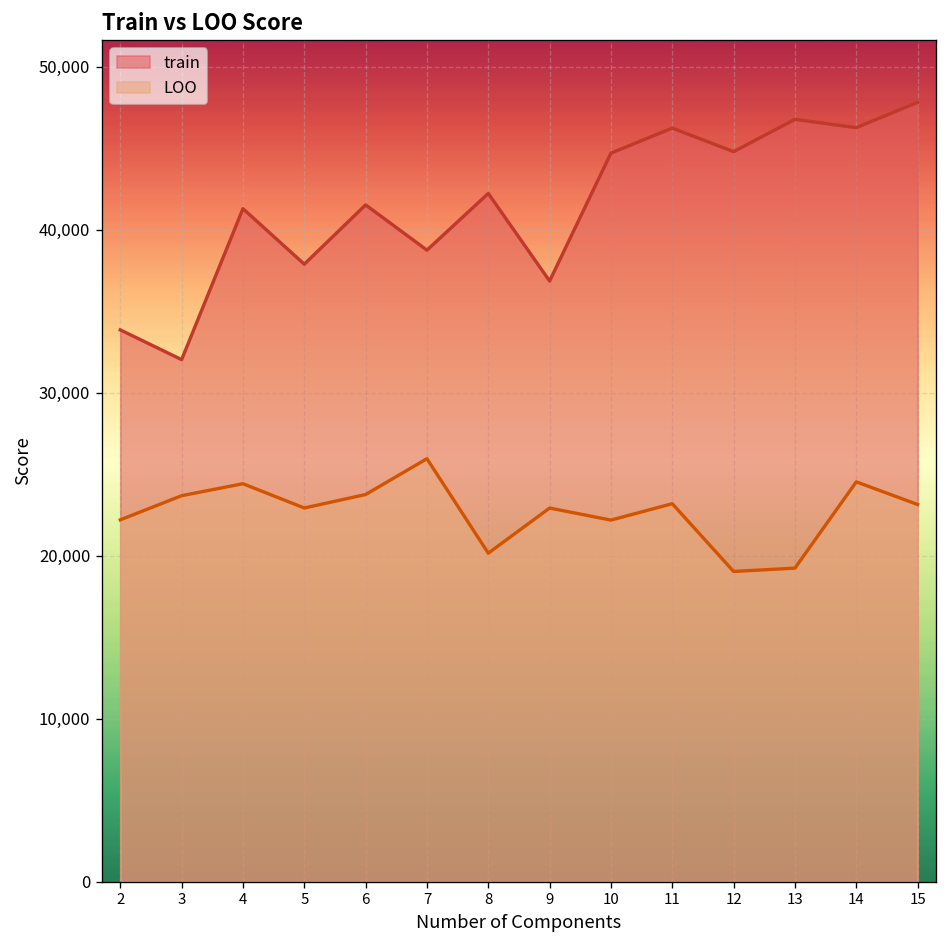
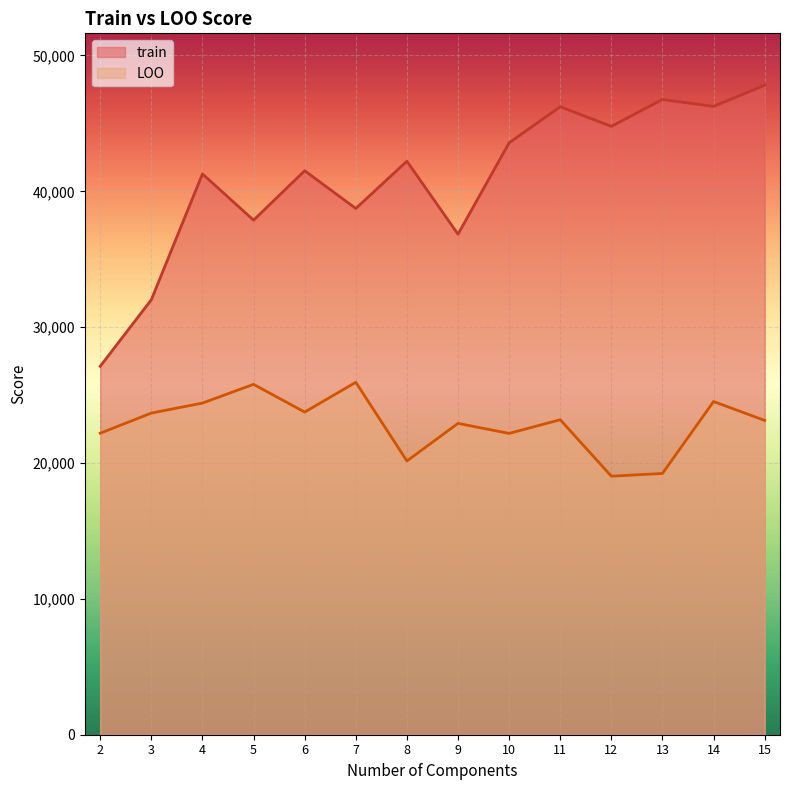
train, 2: 33,800 -> 27,100
LOO, 5: 22,900 -> 25,800
train, 10: 44,700 -> 43,600
